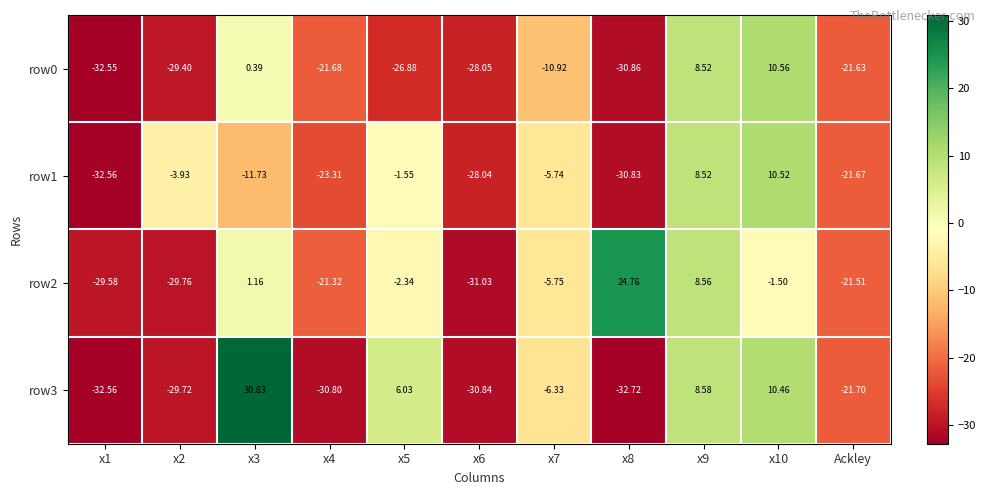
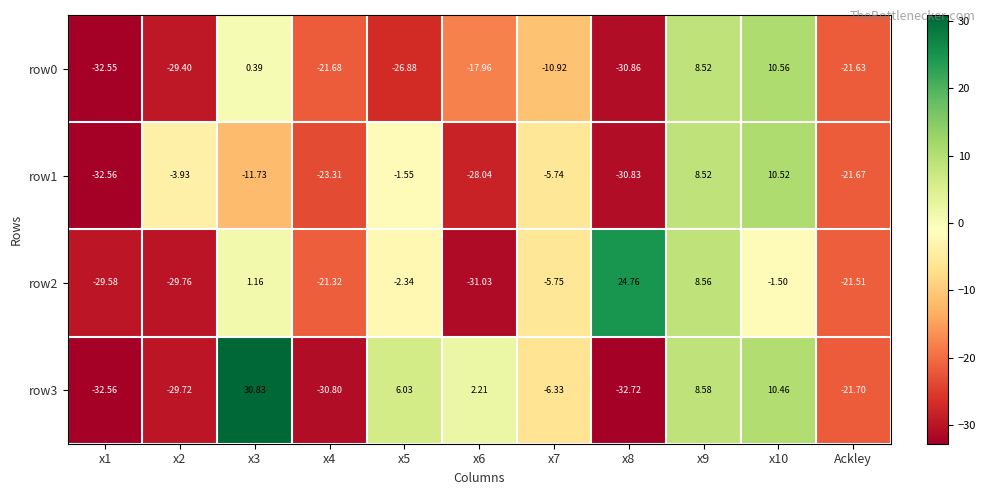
row0, x6: -28.05 -> -17.96
row3, x6: -30.84 -> 2.21
